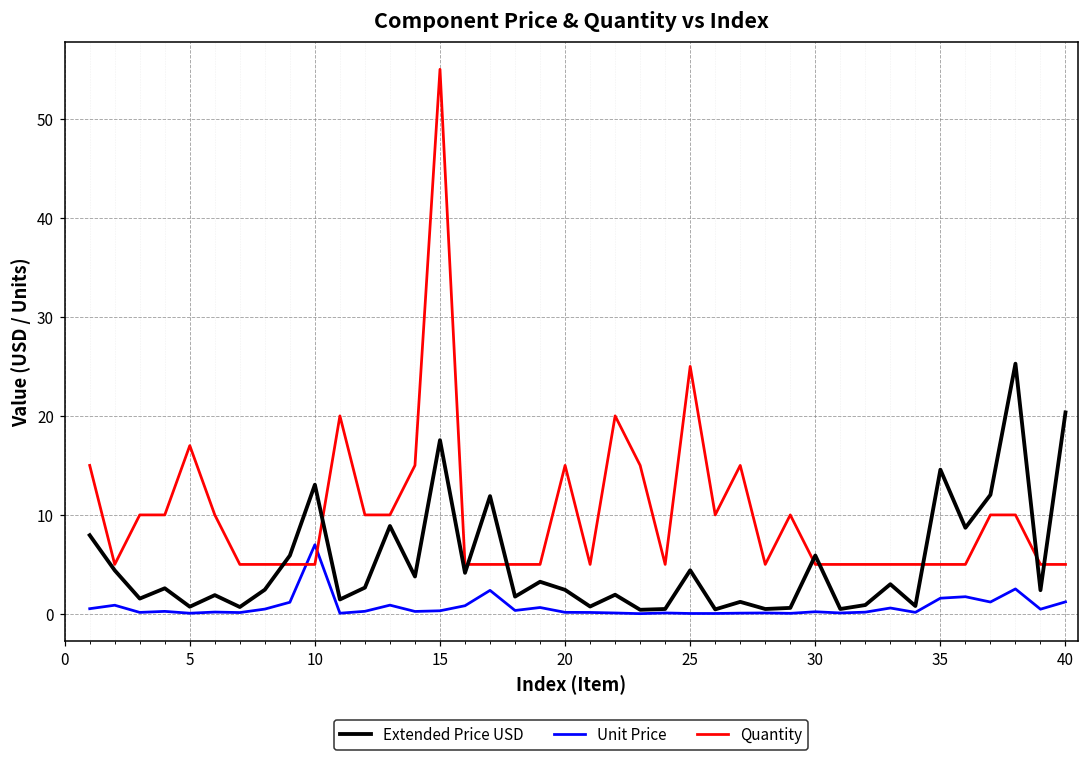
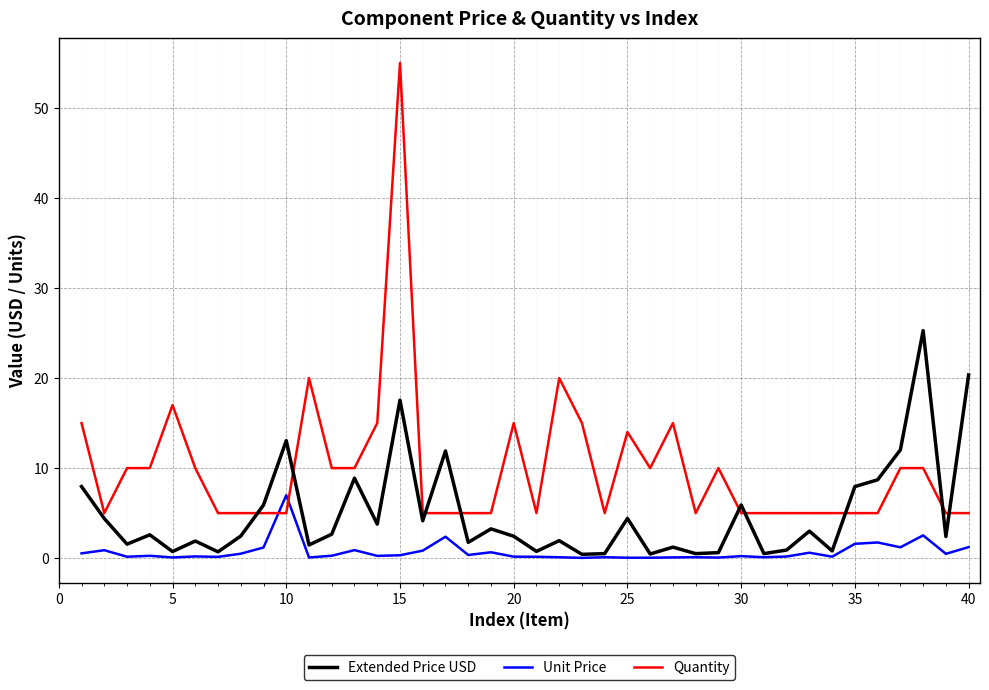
Quantity, 25: 25 -> 14
Extended Price USD, 35: 15 -> 8
